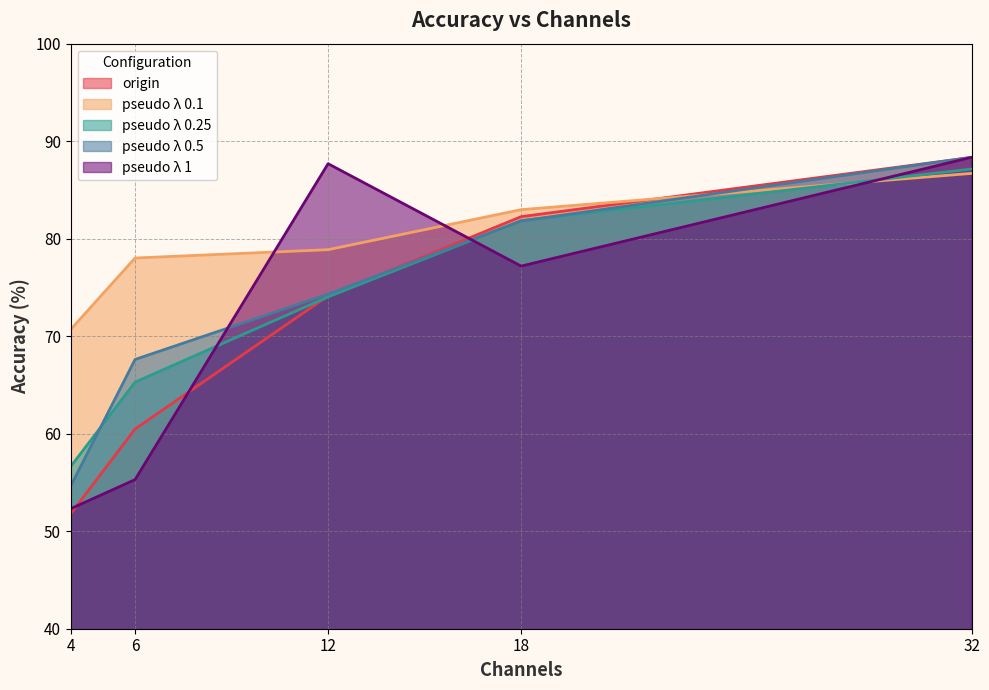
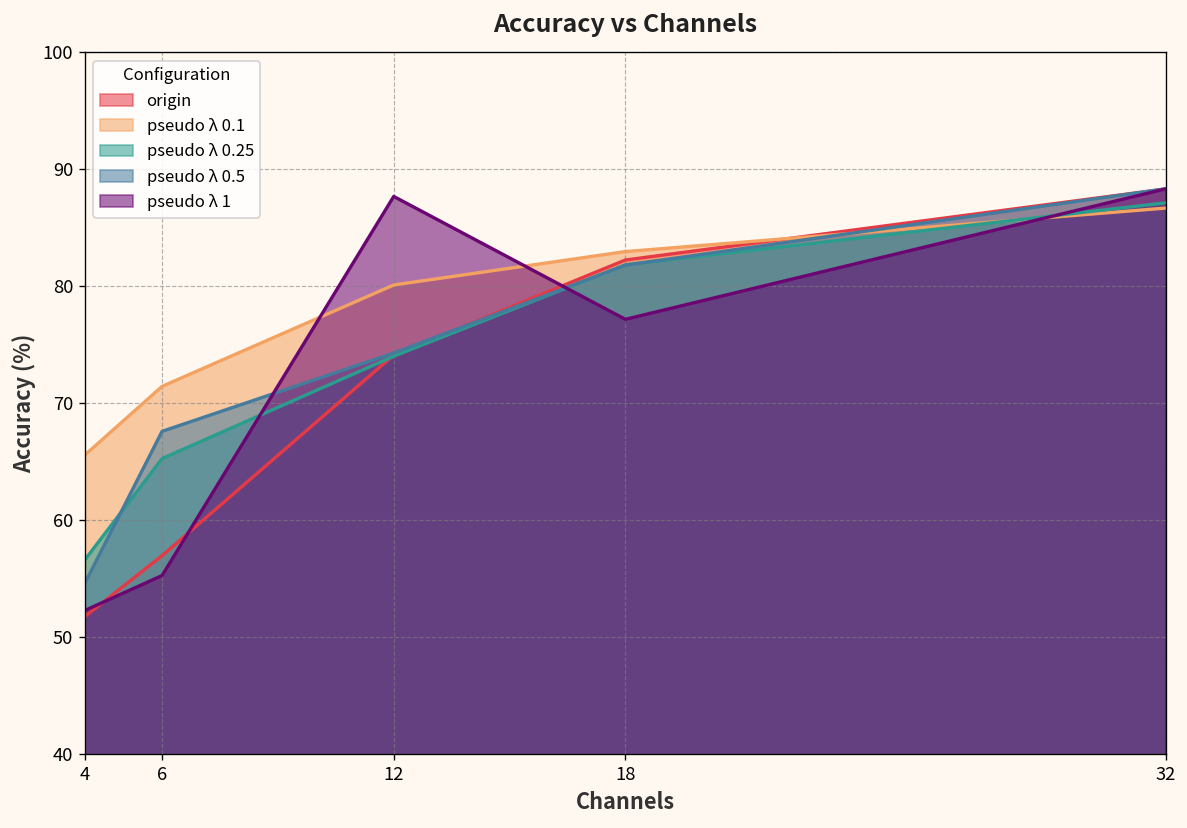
pseudo λ 0.1, 4: 71 -> 66
origin, 6: 60 -> 57
pseudo λ 0.1, 6: 78 -> 71
pseudo λ 0.1, 12: 79 -> 80
